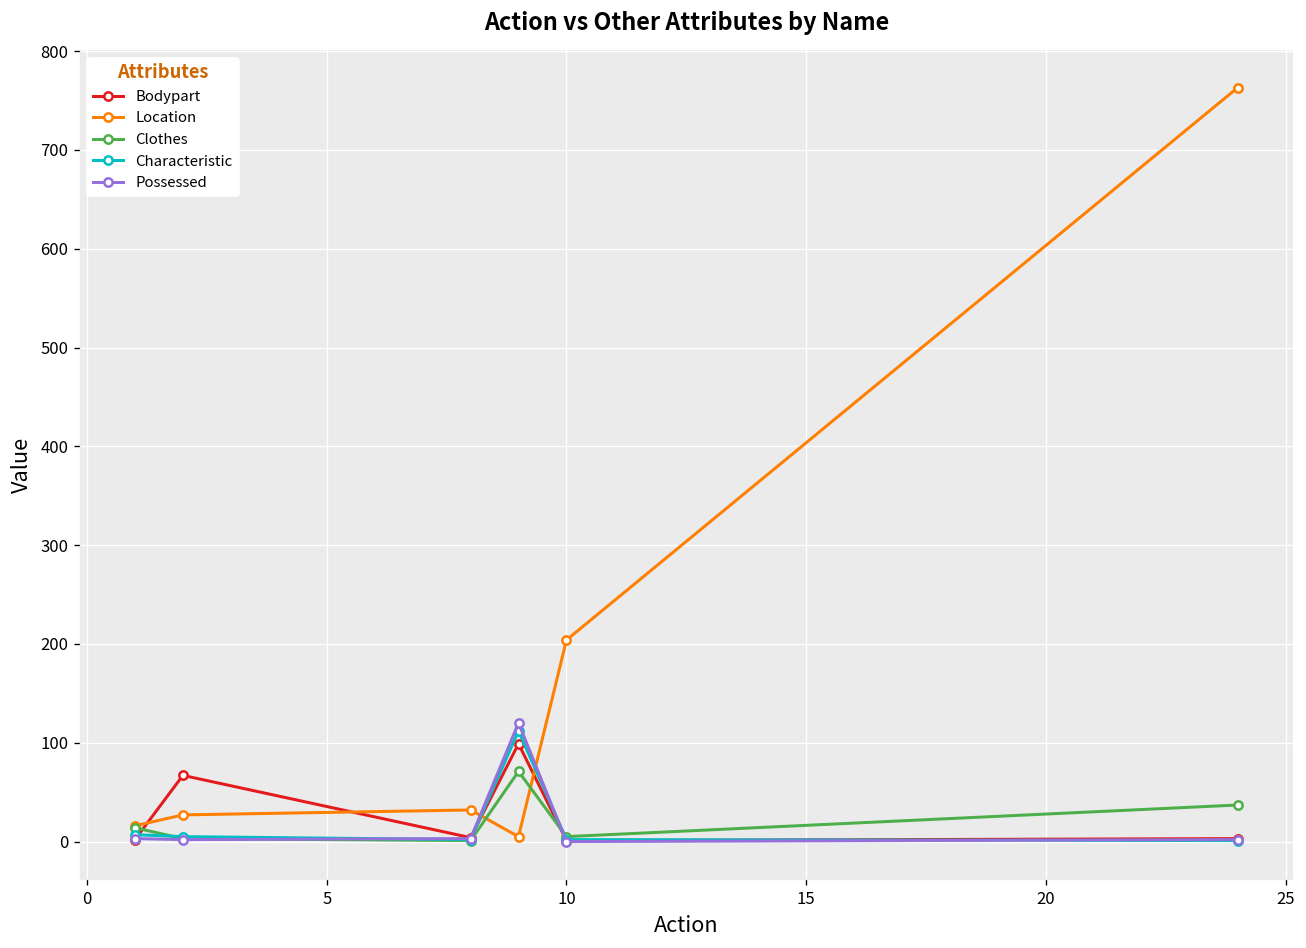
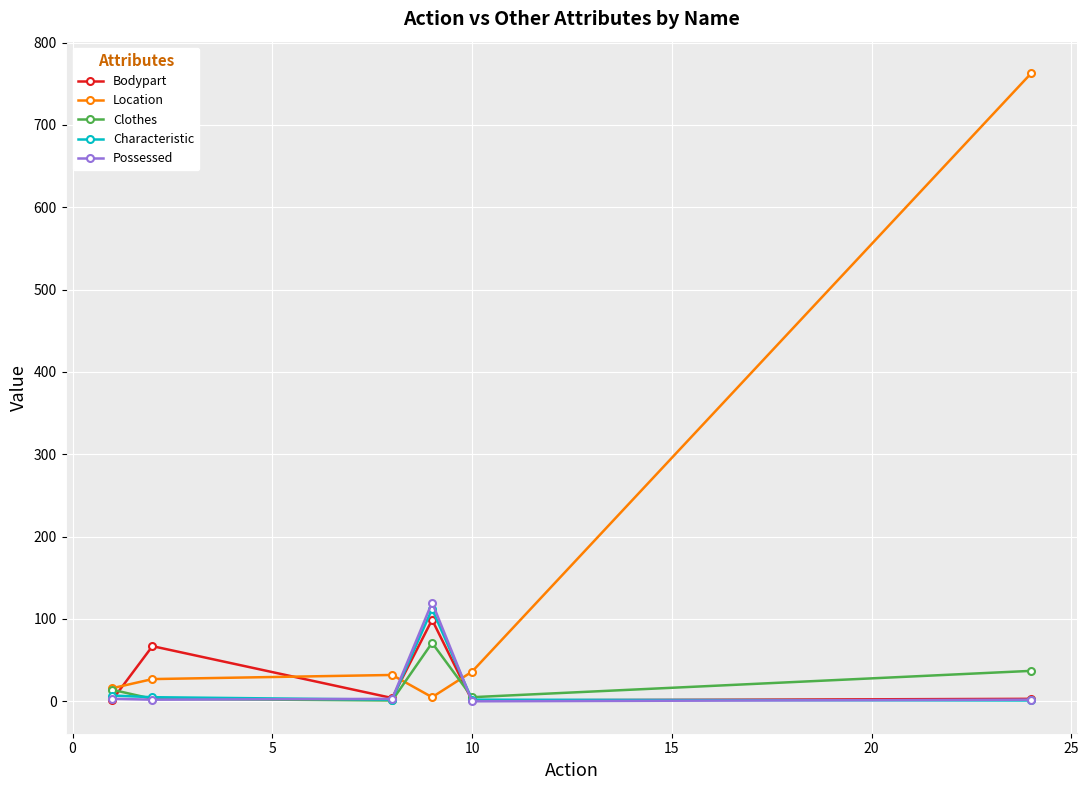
Location, 10: 200 -> 40
